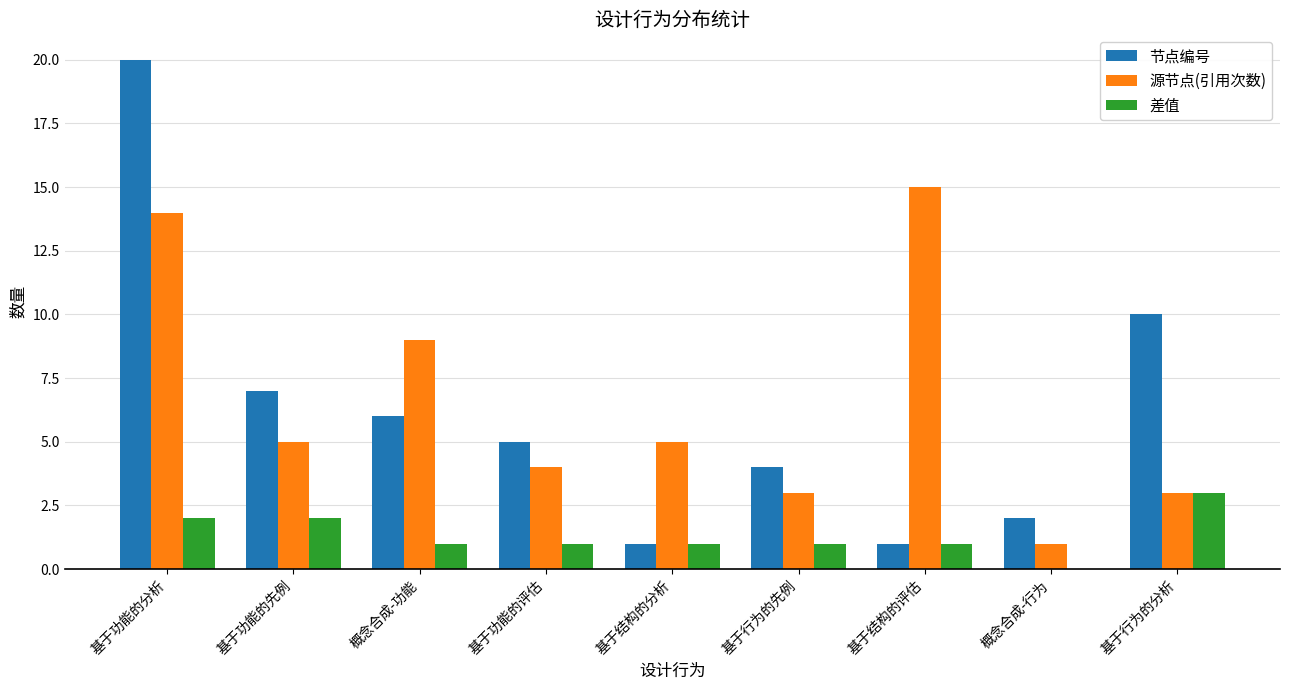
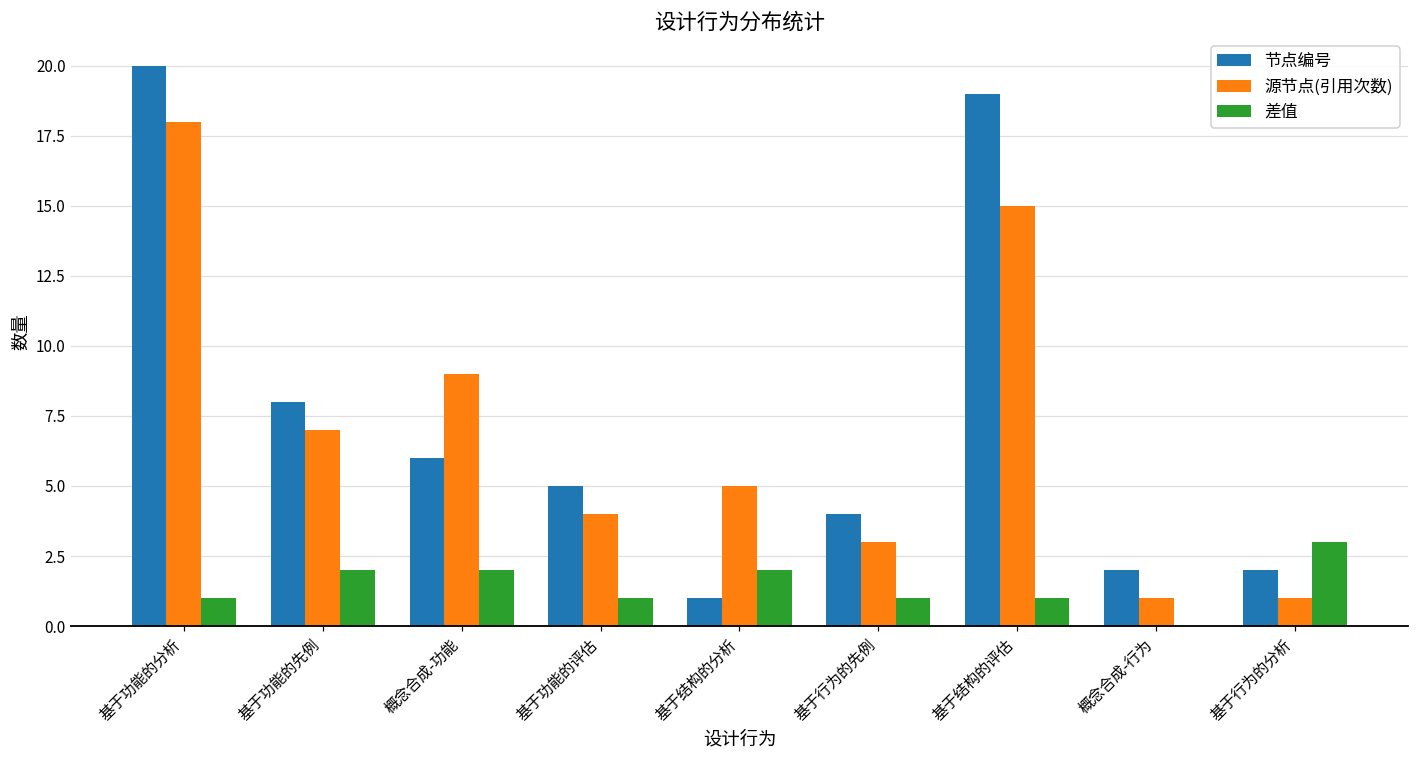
源节点(引用次数), 基于功能的分析: 14 -> 18
差值, 基于功能的分析: 2 -> 1
节点编号, 基于功能的先例: 7 -> 8
源节点(引用次数), 基于功能的先例: 5 -> 7
差值, 概念合成-功能: 1 -> 2
差值, 基于结构的分析: 1 -> 2
节点编号, 基于结构的评估: 1 -> 19
节点编号, 基于行为的分析: 10 -> 2
源节点(引用次数), 基于行为的分析: 3 -> 1
